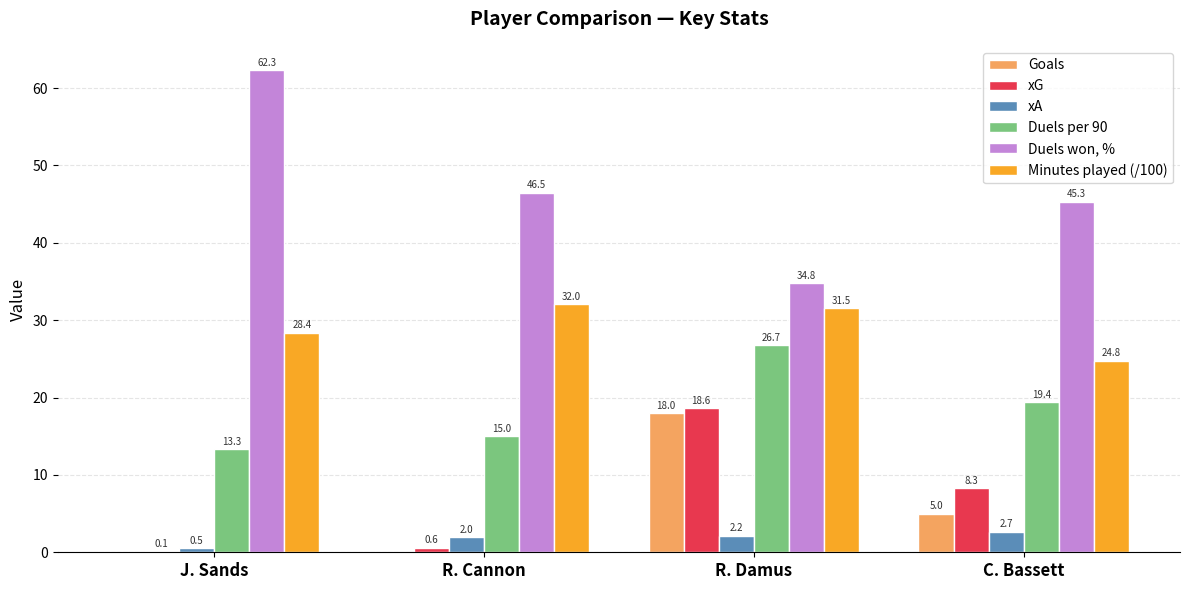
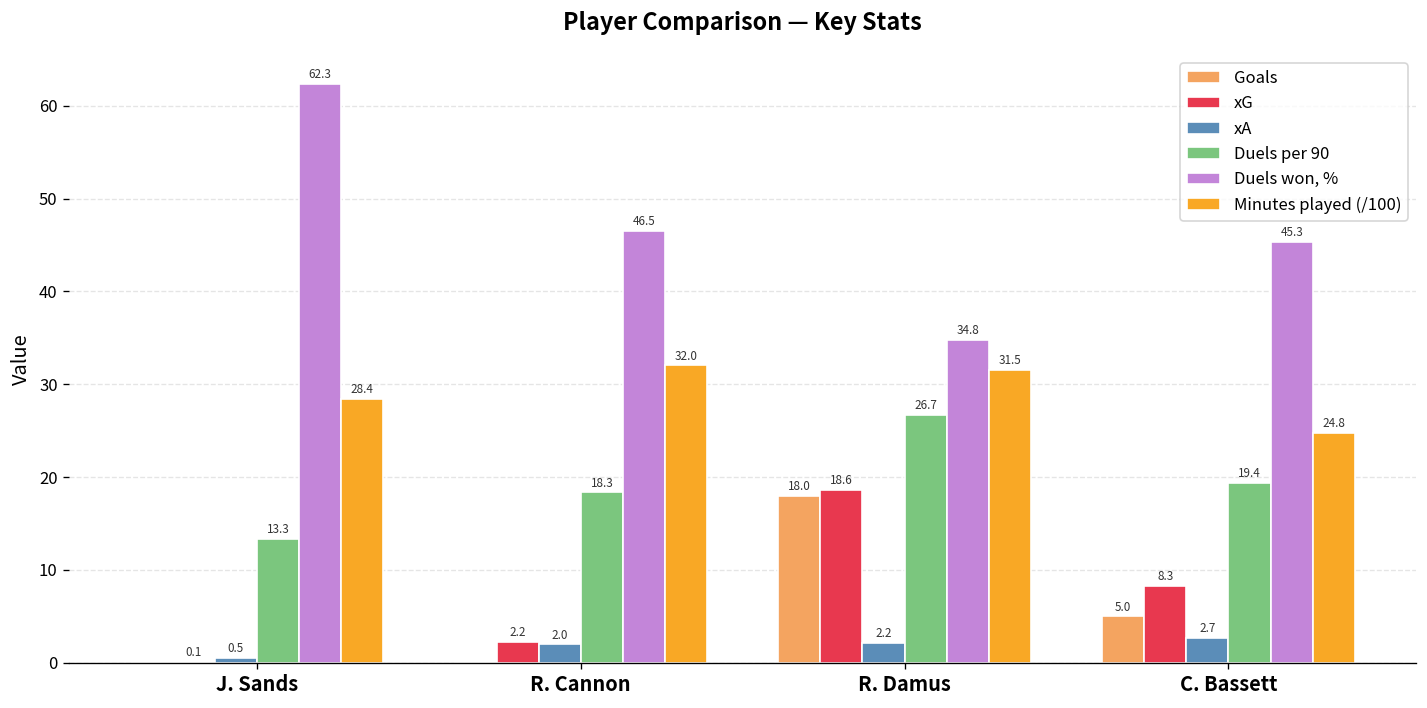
xG, R. Cannon: 0.6 -> 2.2
Duels per 90, R. Cannon: 15.0 -> 18.3
